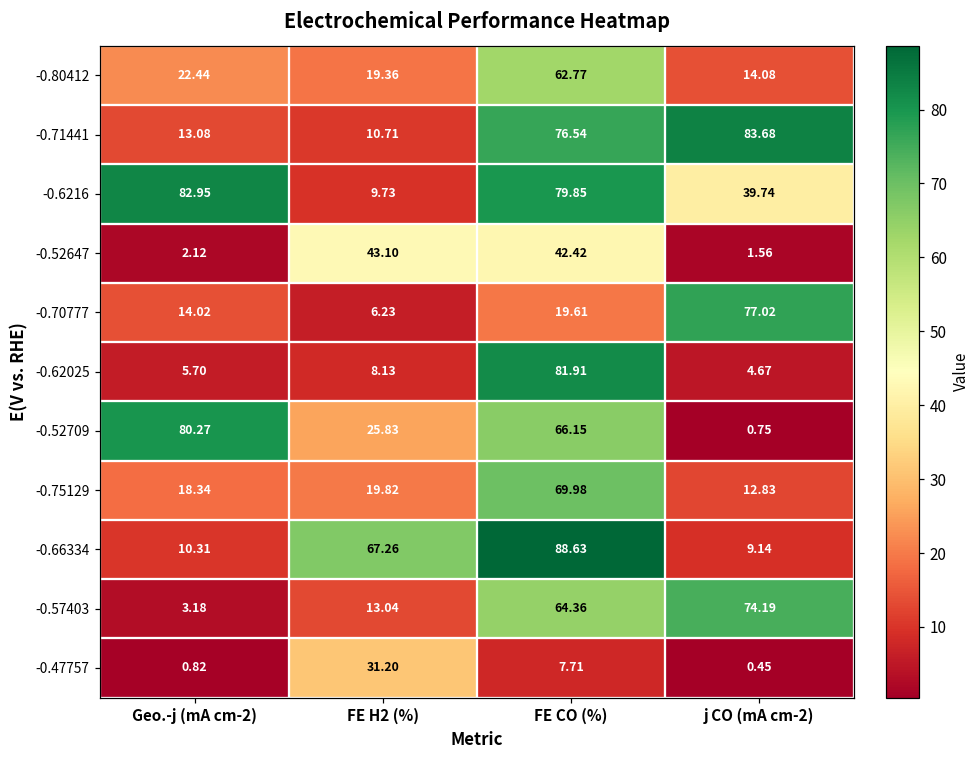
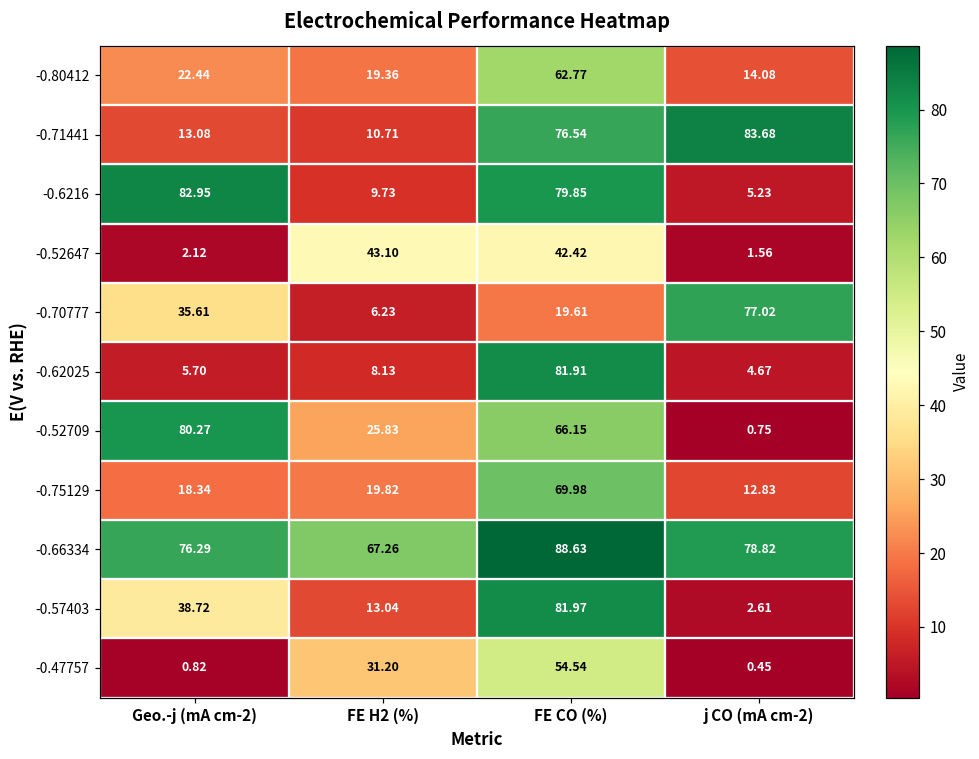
-0.6216, j CO (mA cm-2): 39.74 -> 5.23
-0.70777, Geo.-j (mA cm-2): 14.02 -> 35.61
-0.66334, Geo.-j (mA cm-2): 10.31 -> 76.29
-0.66334, j CO (mA cm-2): 9.14 -> 78.82
-0.57403, Geo.-j (mA cm-2): 3.18 -> 38.72
-0.57403, FE CO (%): 64.36 -> 81.97
-0.57403, j CO (mA cm-2): 74.19 -> 2.61
-0.47757, FE CO (%): 7.71 -> 54.54
